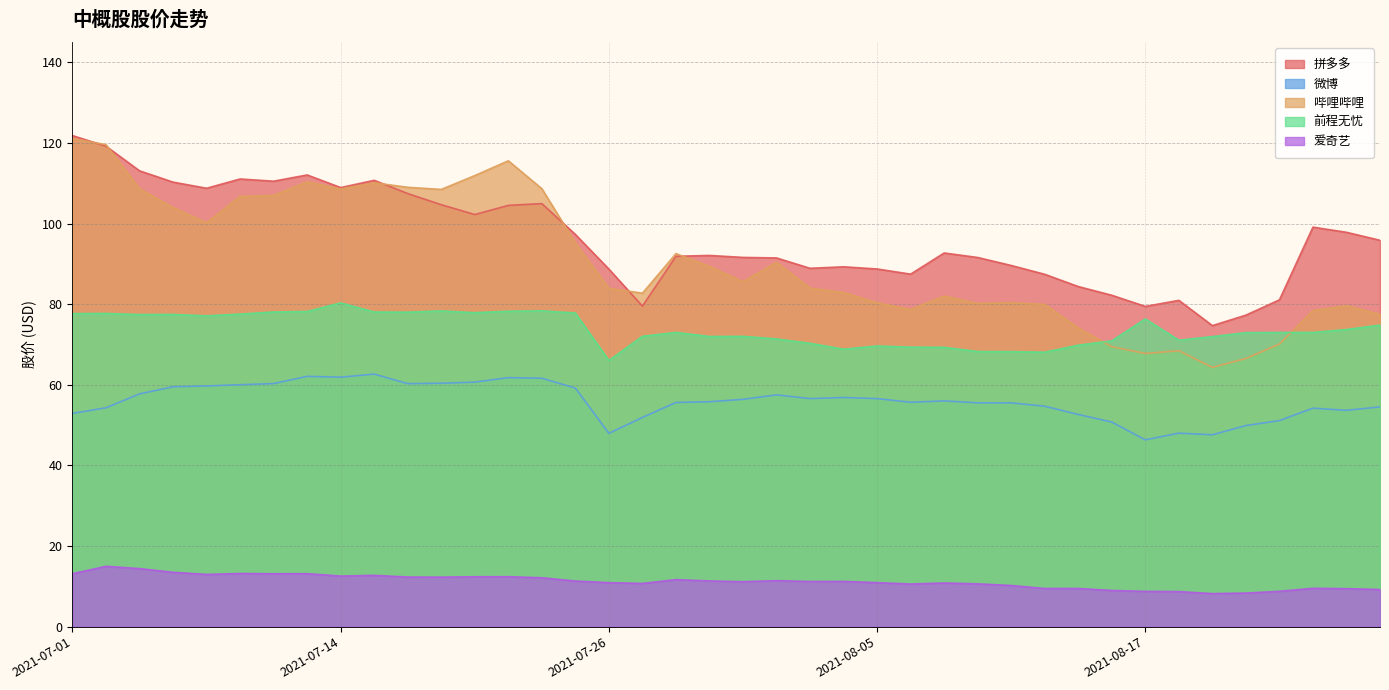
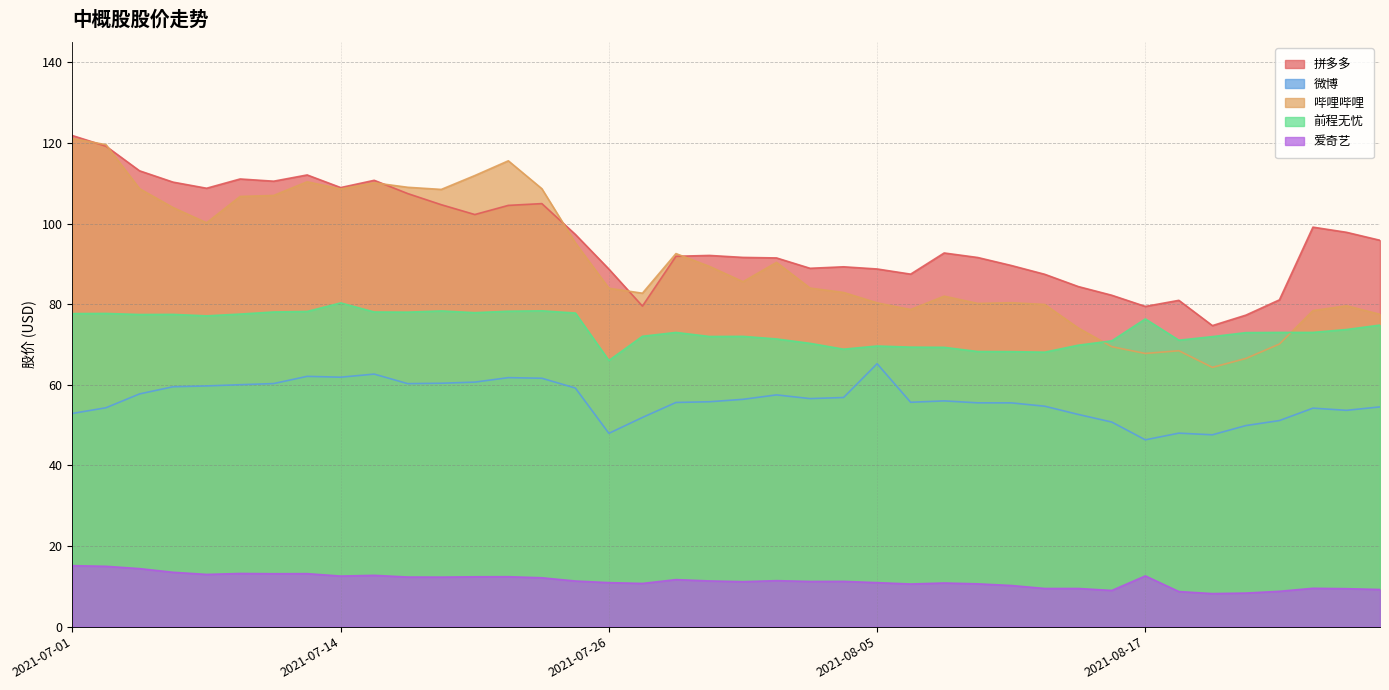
爱奇艺, 2021-07-01: 13 -> 15
微博, 2021-08-05: 57 -> 65
爱奇艺, 2021-08-17: 9 -> 13
